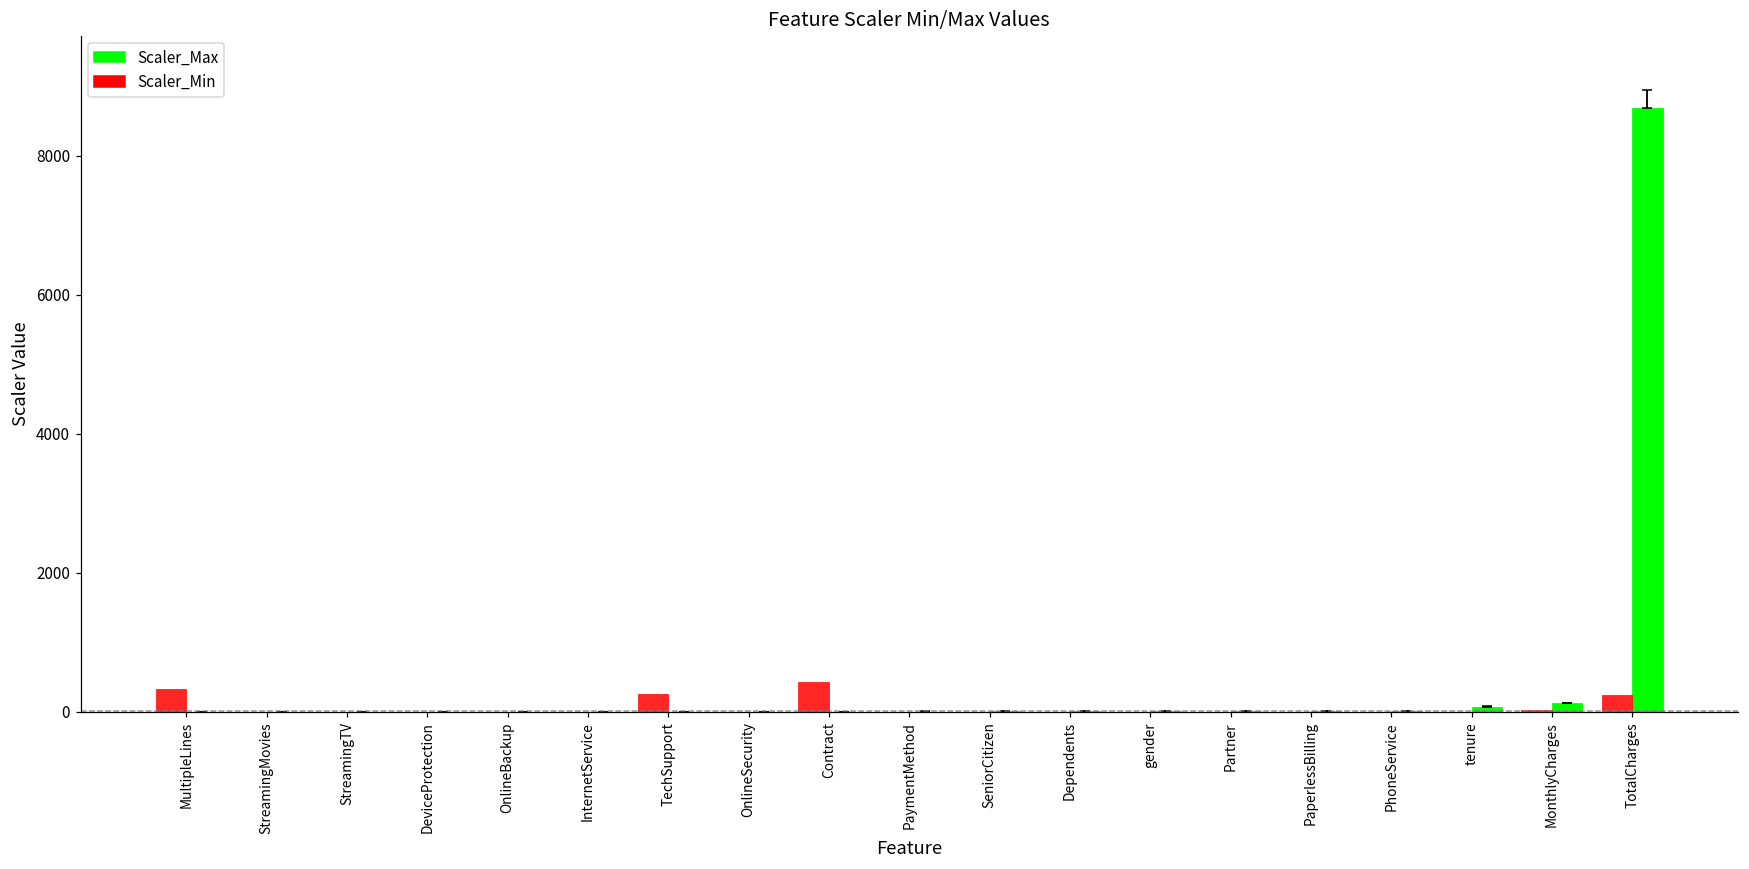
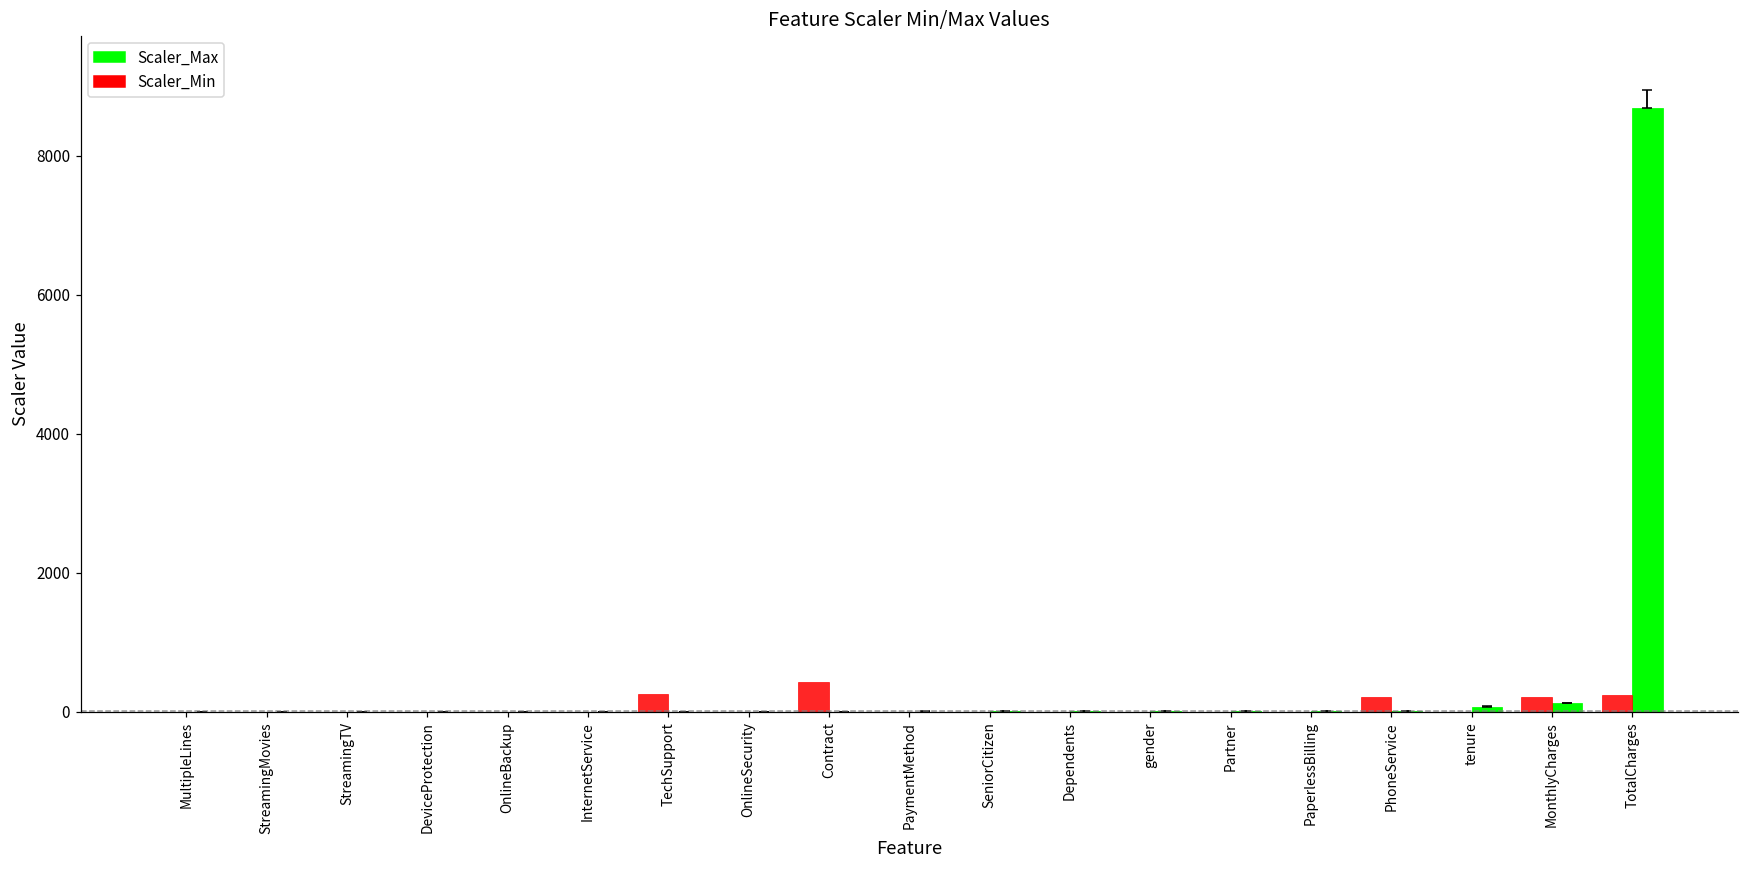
Scaler_Min, MultipleLines: 300 -> 0
Scaler_Min, PhoneService: 0 -> 200
Scaler_Min, MonthlyCharges: 0 -> 200
